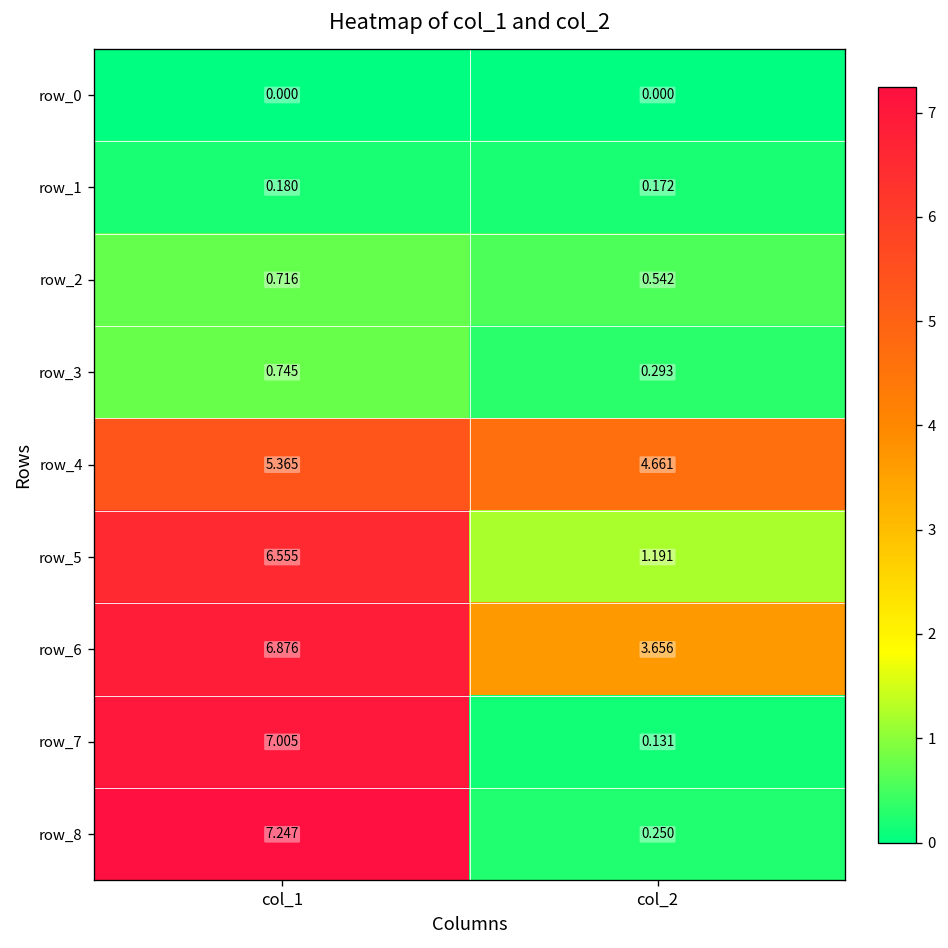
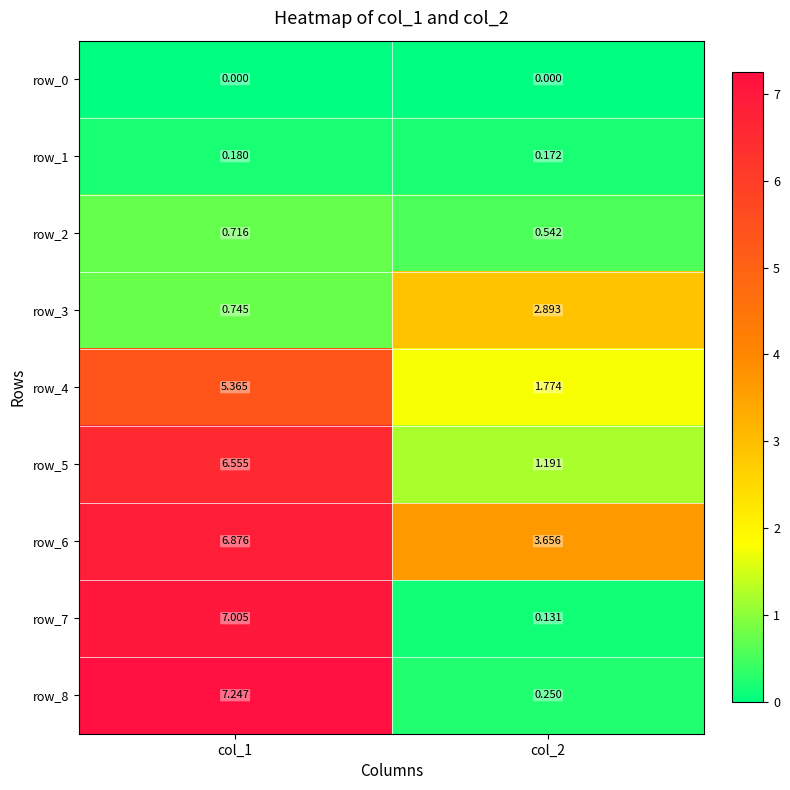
row_3, col_2: 0.293 -> 2.893
row_4, col_2: 4.661 -> 1.774
